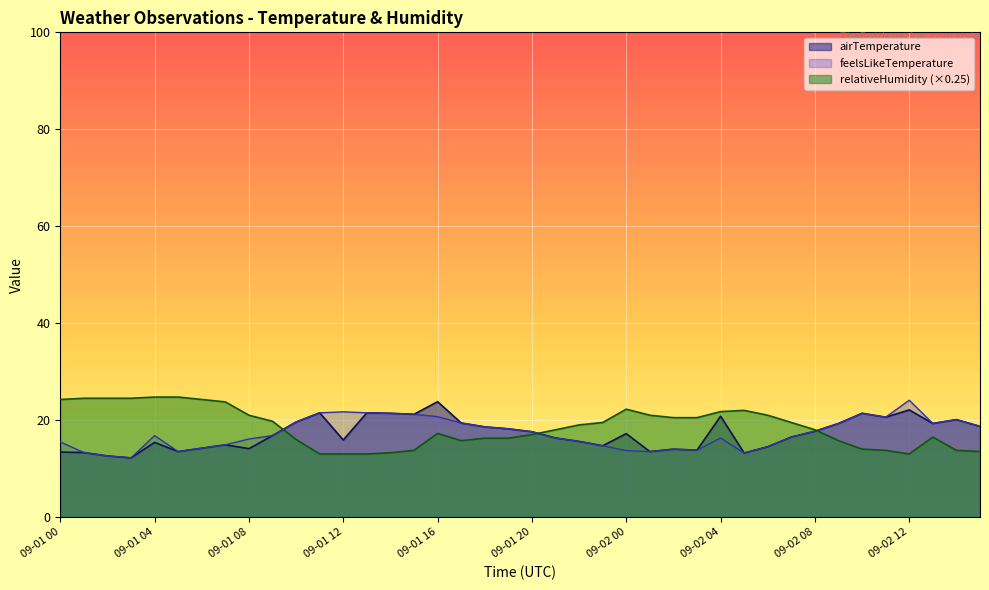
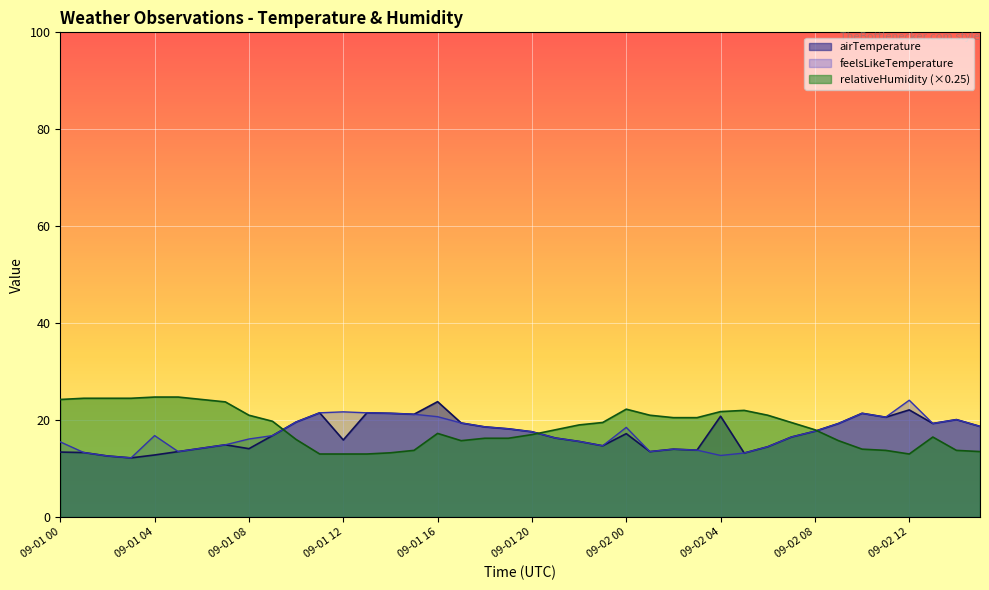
airTemperature, 09-01 04: 15 -> 13
feelsLikeTemperature, 09-02 00: 14 -> 19
feelsLikeTemperature, 09-02 04: 16 -> 13
